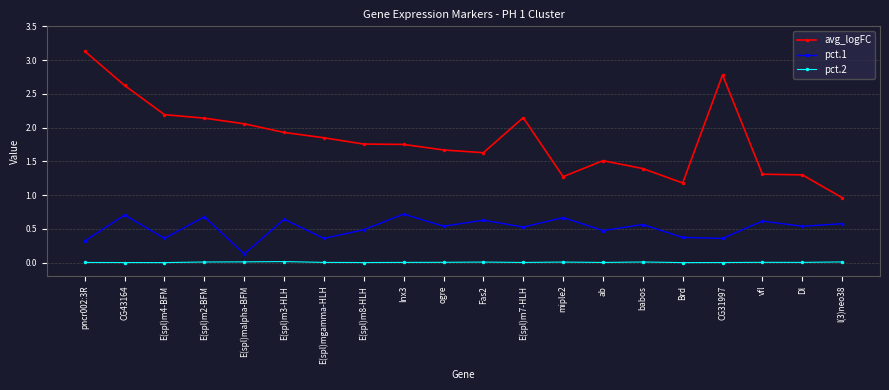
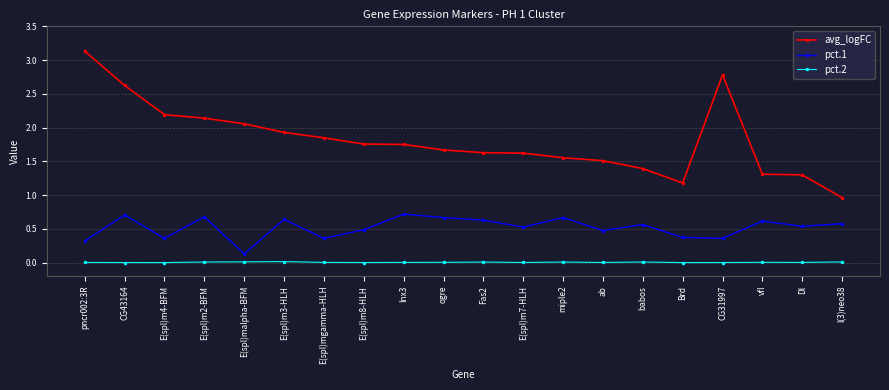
pct.1, ogre: 0.5 -> 0.7
avg_logFC, E(spl)m7-HLH: 2.1 -> 1.6
avg_logFC, miple2: 1.3 -> 1.6
